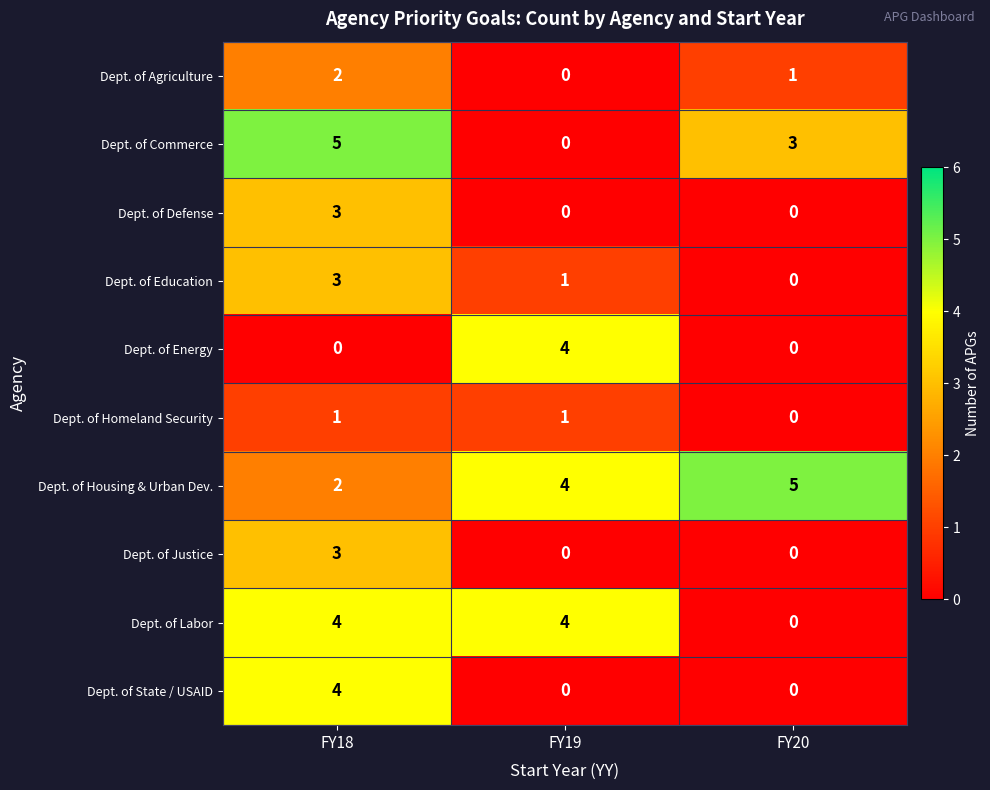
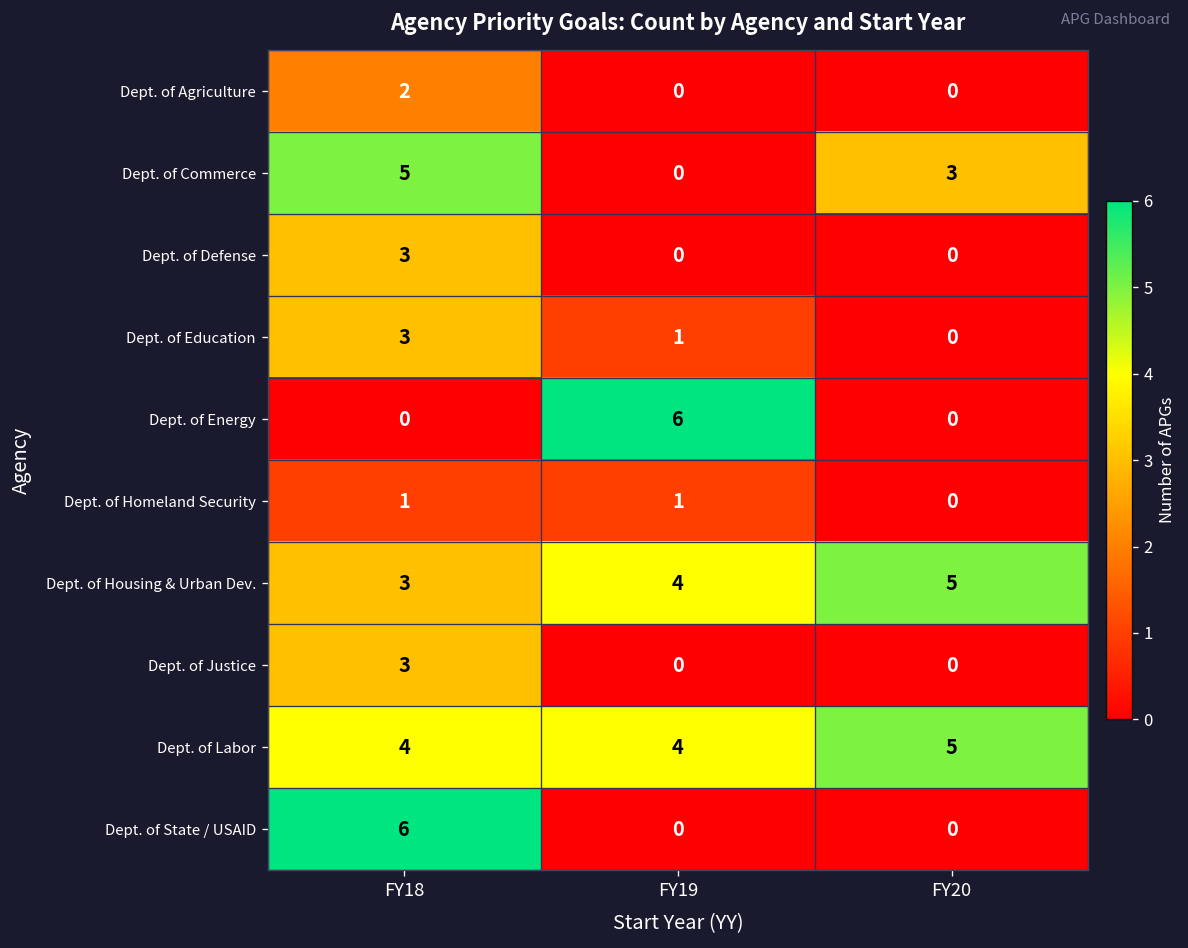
Dept. of Agriculture, FY20: 1 -> 0
Dept. of Energy, FY19: 4 -> 6
Dept. of Housing & Urban Dev., FY18: 2 -> 3
Dept. of Labor, FY20: 0 -> 5
Dept. of State / USAID, FY18: 4 -> 6
